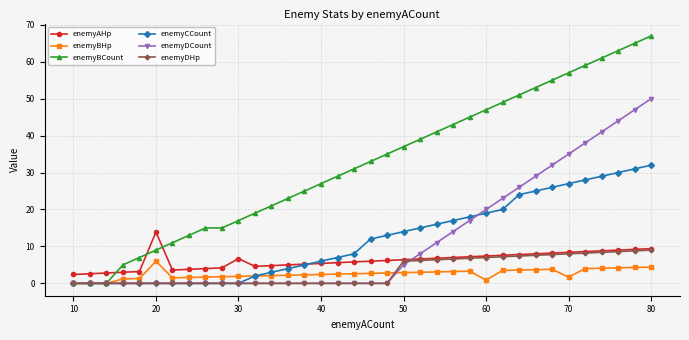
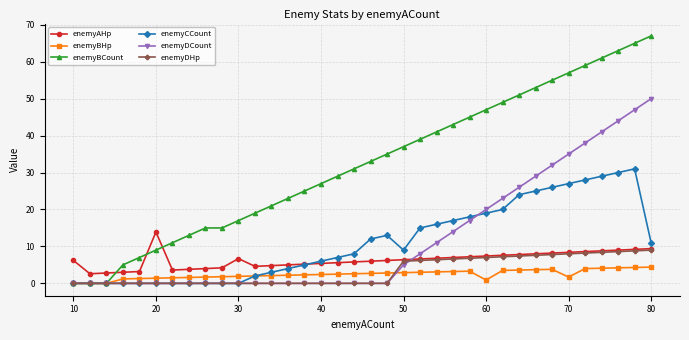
enemyAHp, 10: 2 -> 6
enemyBHp, 20: 6 -> 1
enemyCCount, 50: 14 -> 9
enemyCCount, 80: 32 -> 11
